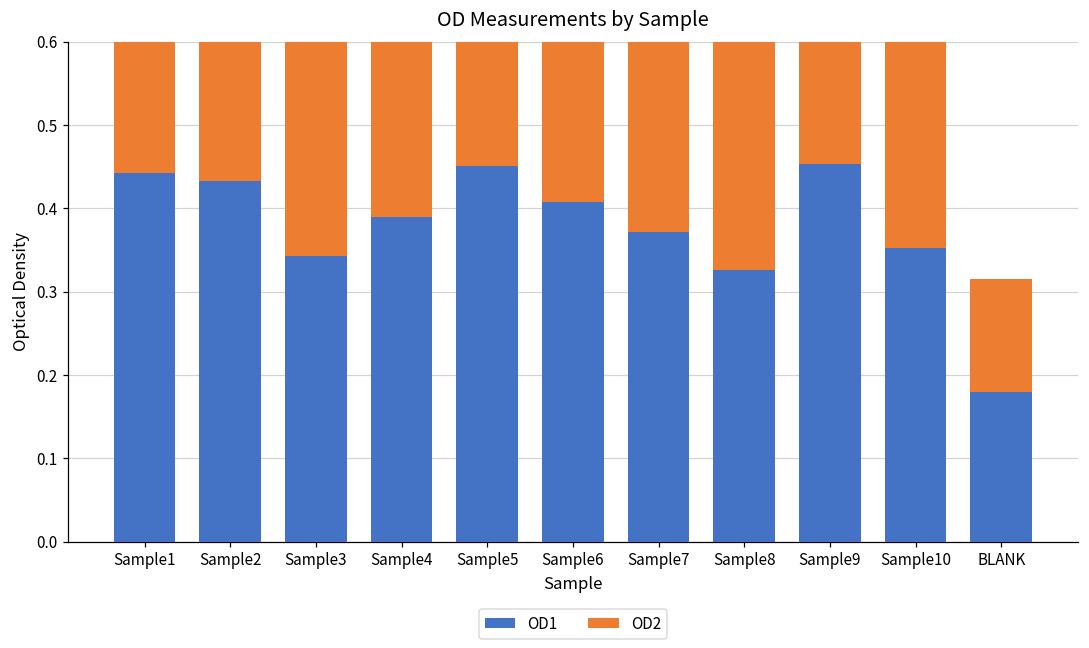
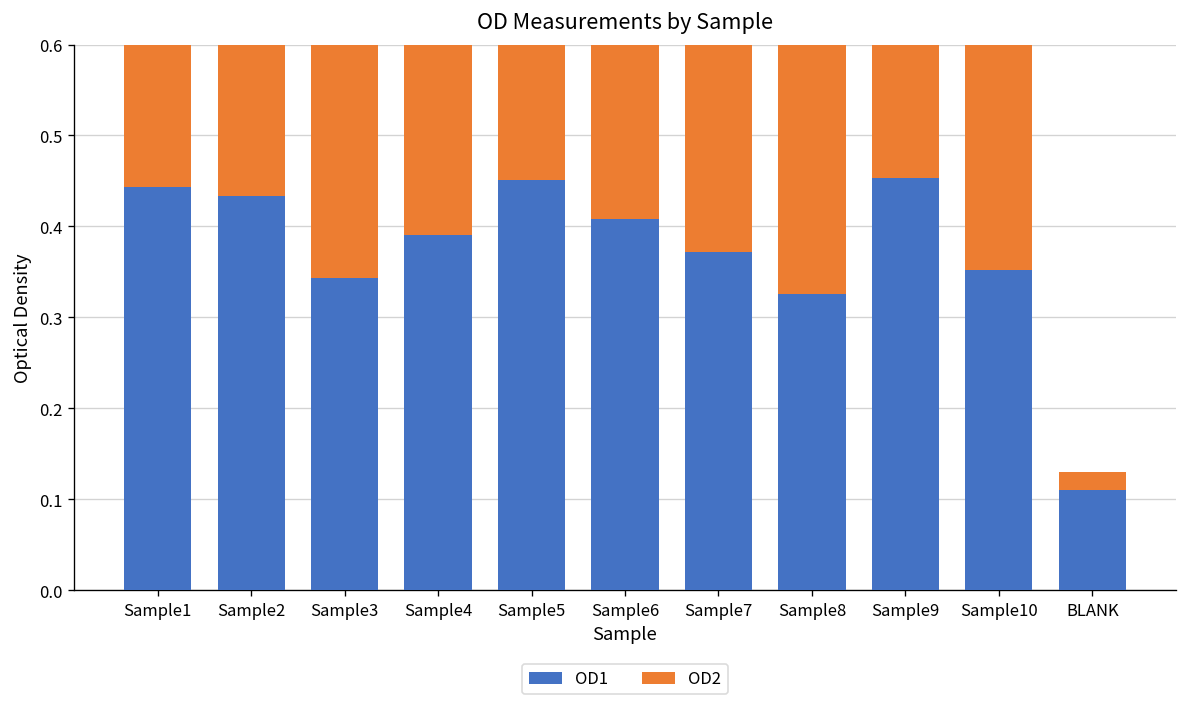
OD1, BLANK: 0.18 -> 0.11
OD2, BLANK: 0.14 -> 0.02
